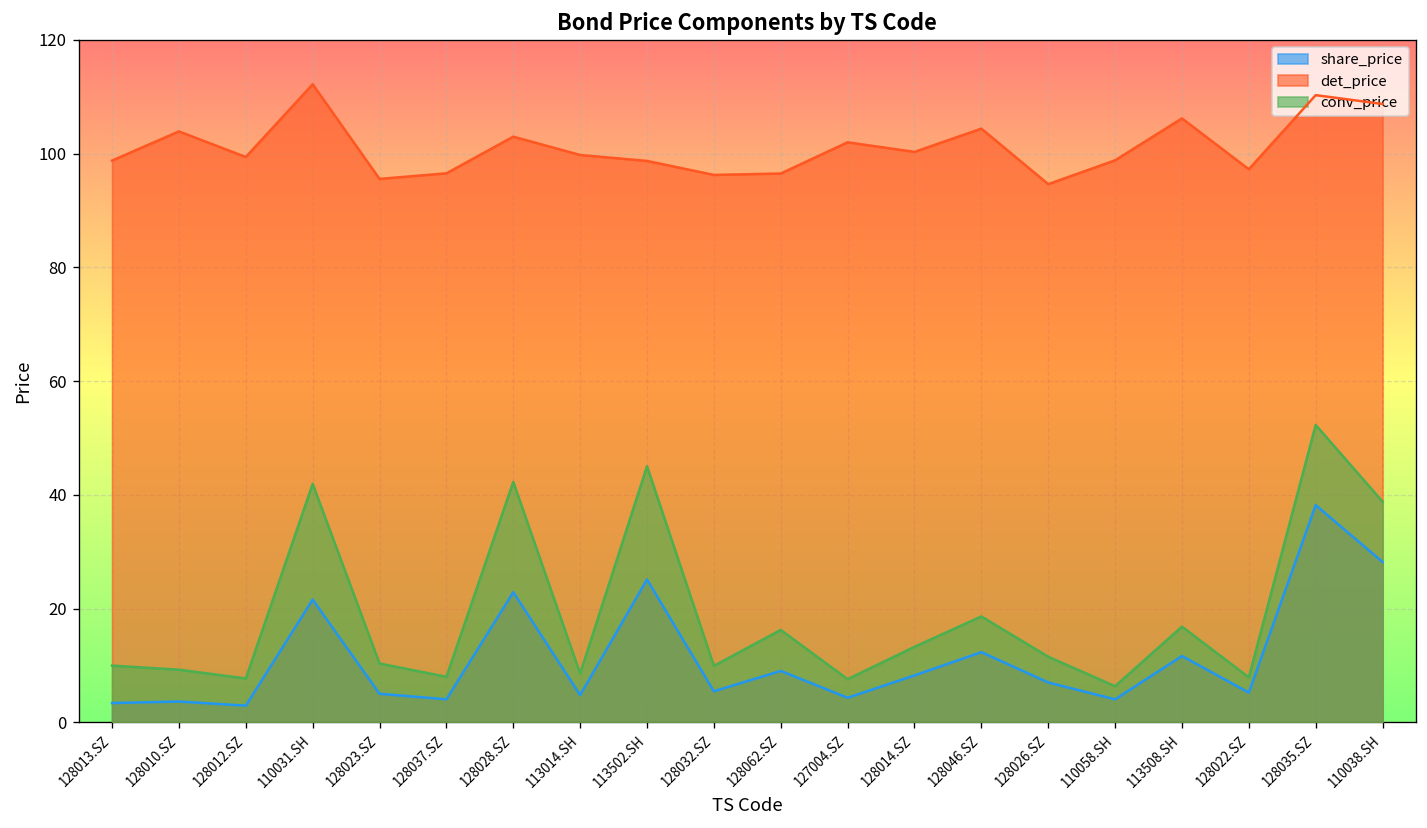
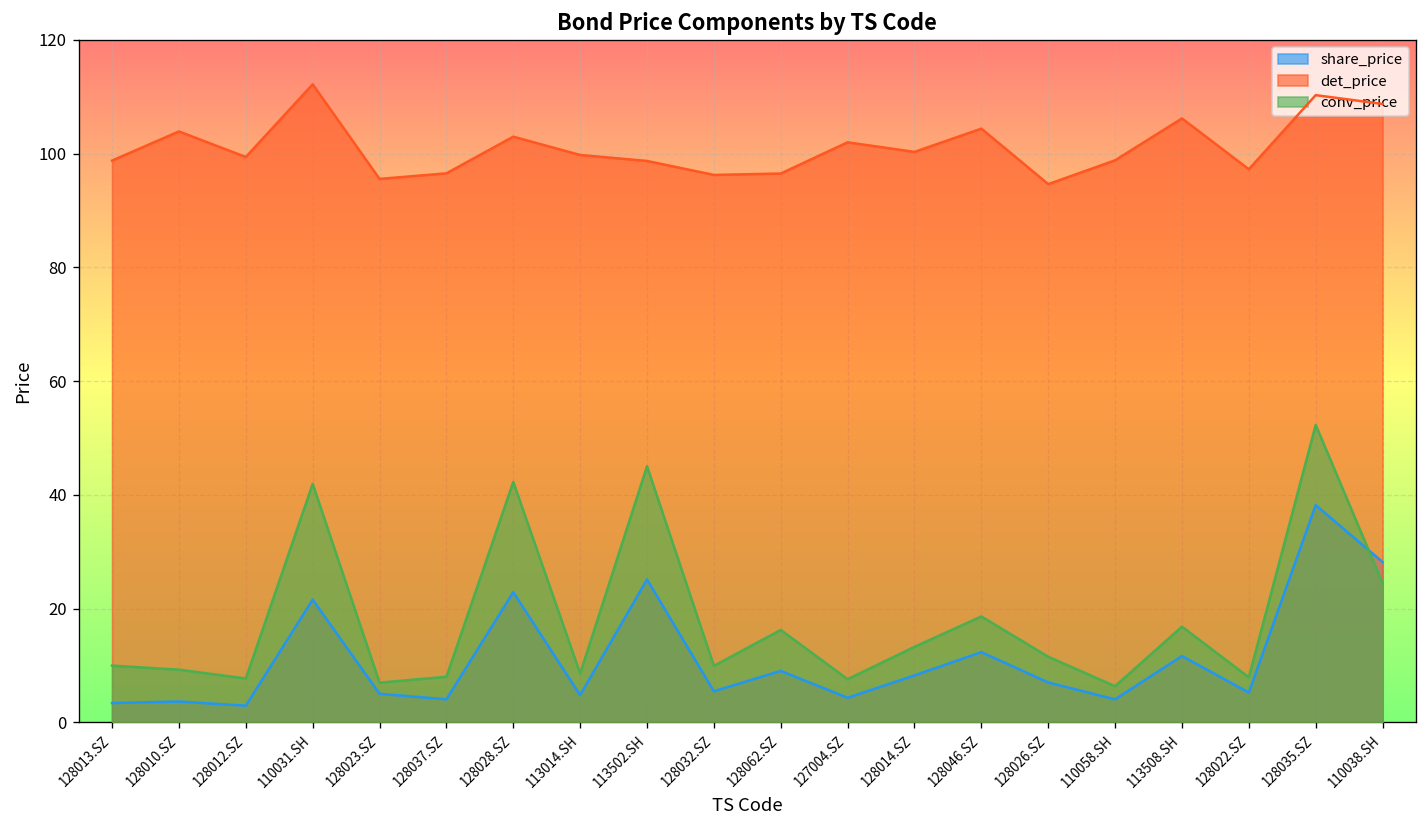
conv_price, 128023.SZ: 10 -> 7
conv_price, 110038.SH: 39 -> 24
